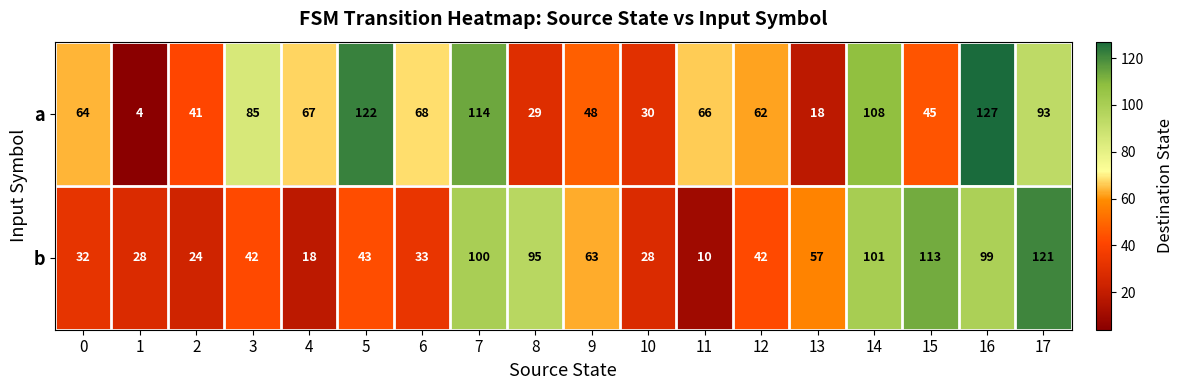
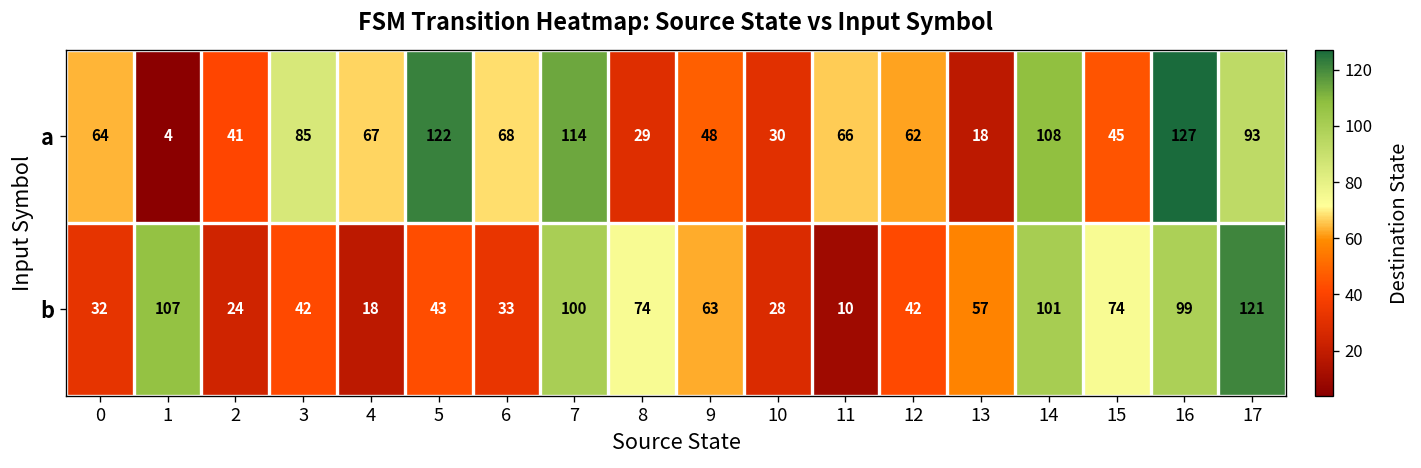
b, 1: 28 -> 107
b, 8: 95 -> 74
b, 15: 113 -> 74
